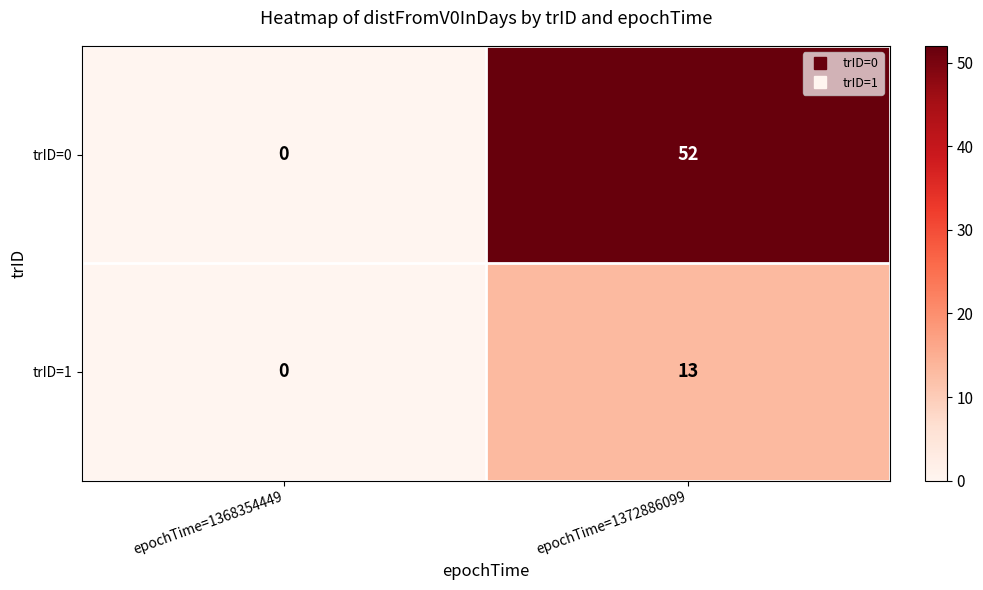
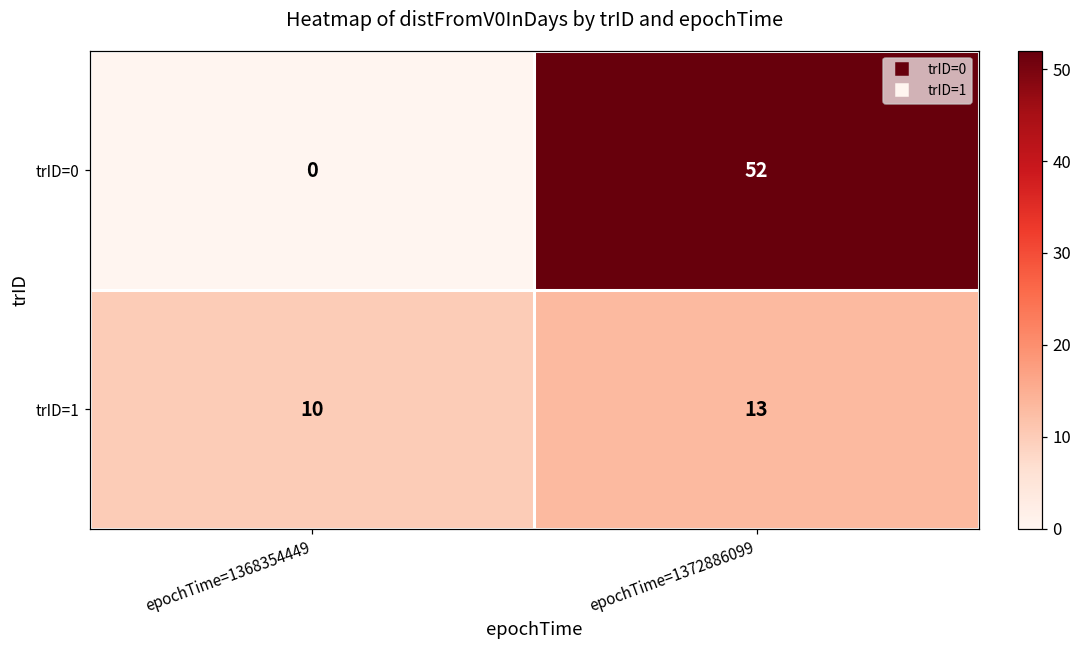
trID=1, epochTime=1368354449: 0 -> 10
